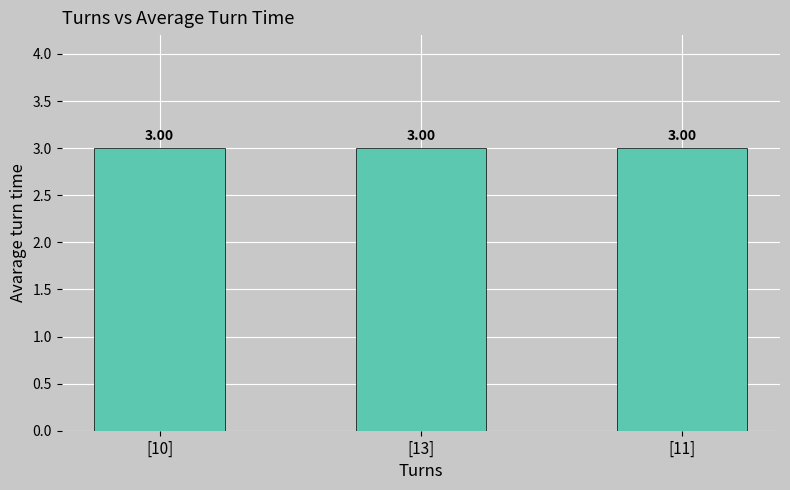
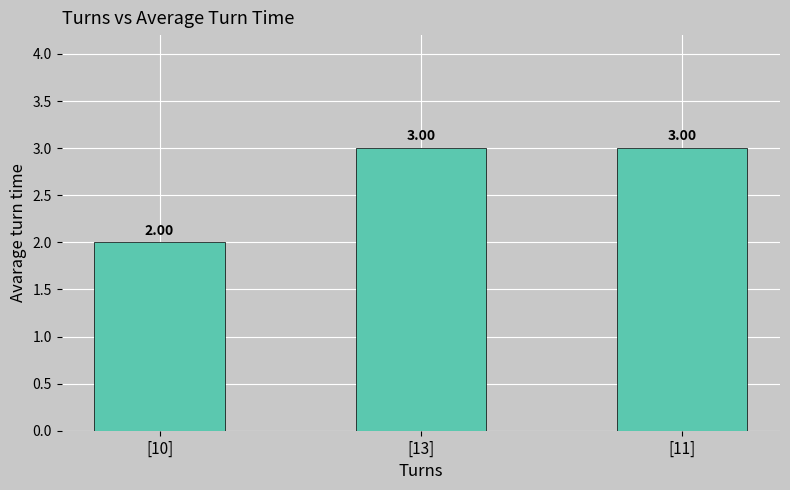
[10]: 3.00 -> 2.00
